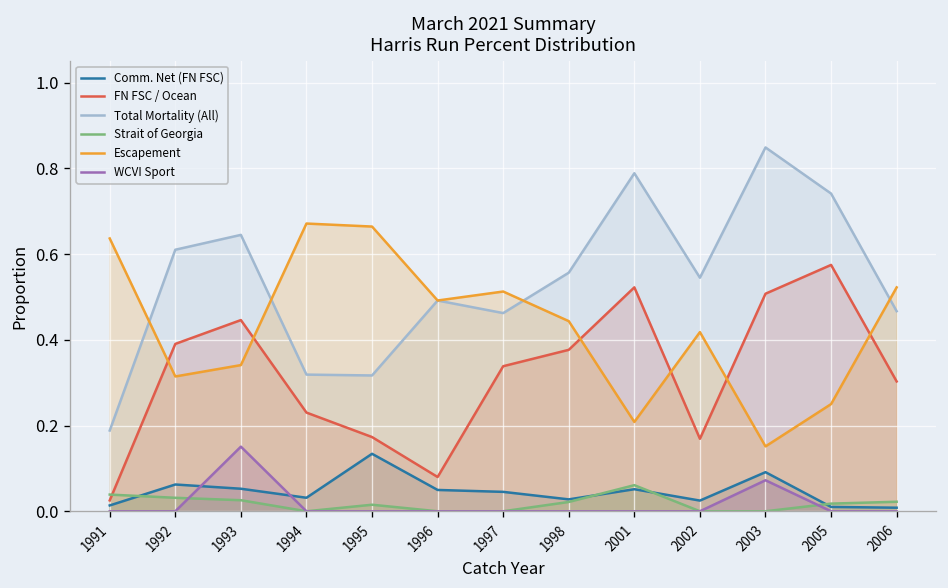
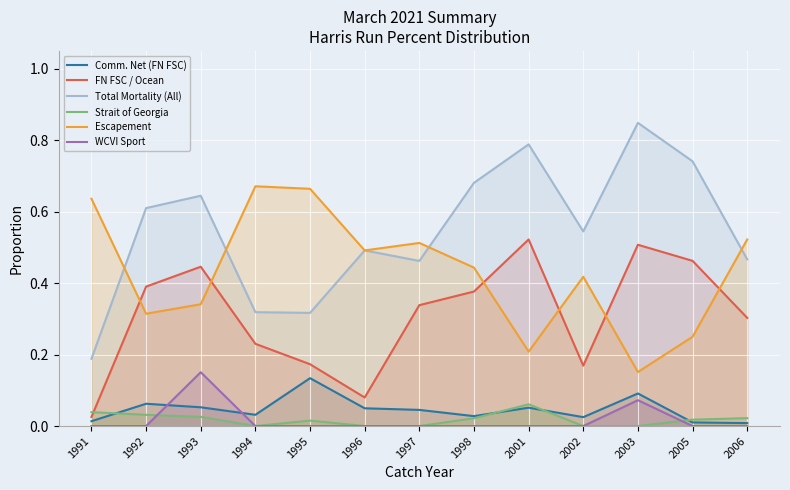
Total Mortality (All), 1998: 0.56 -> 0.68
FN FSC / Ocean, 2005: 0.57 -> 0.46
